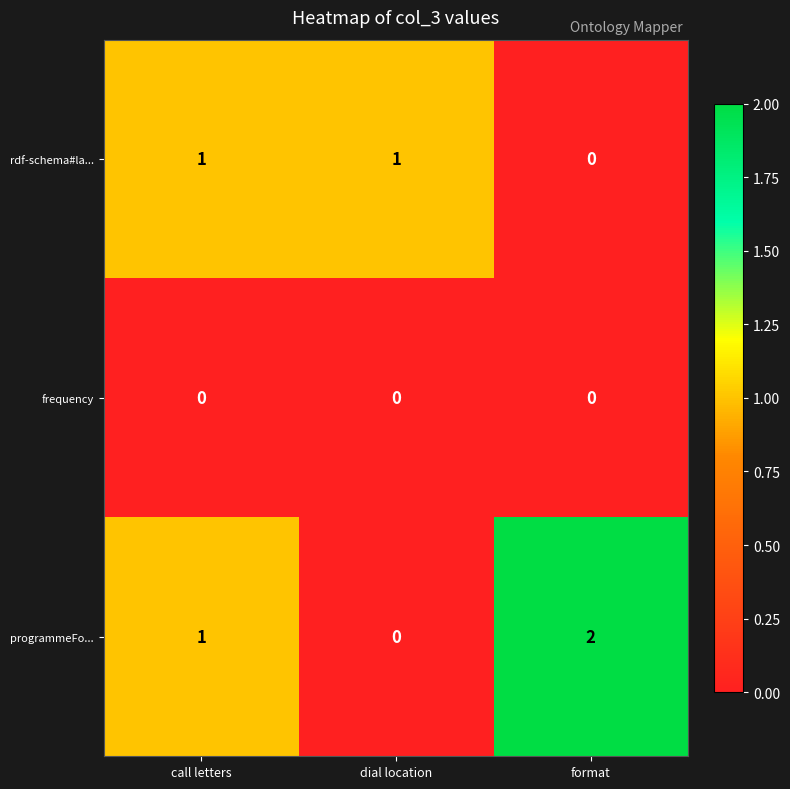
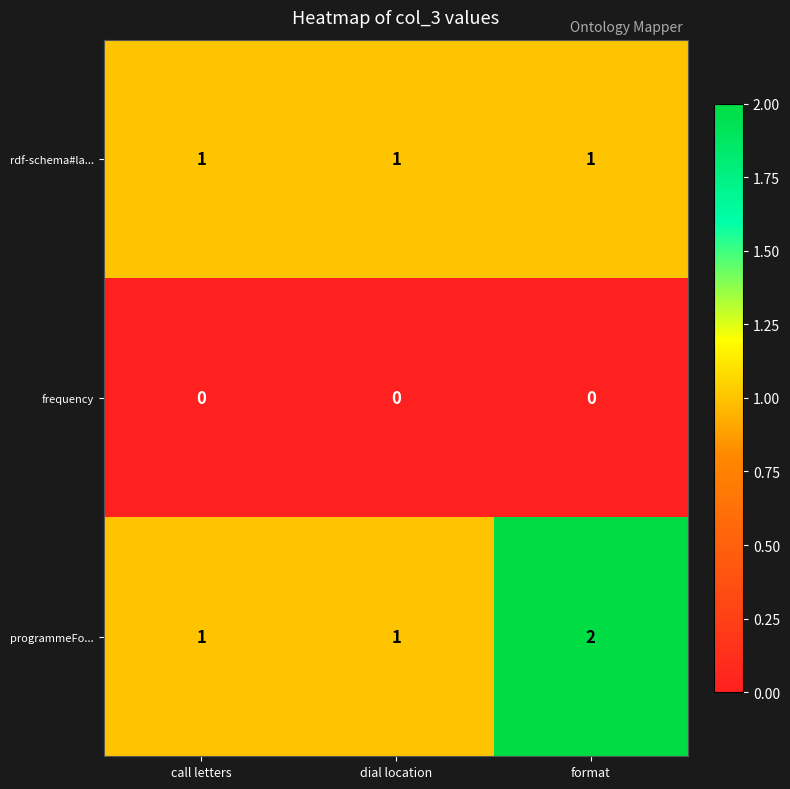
rdf-schema#la..., format: 0 -> 1
programmeFo..., dial location: 0 -> 1
